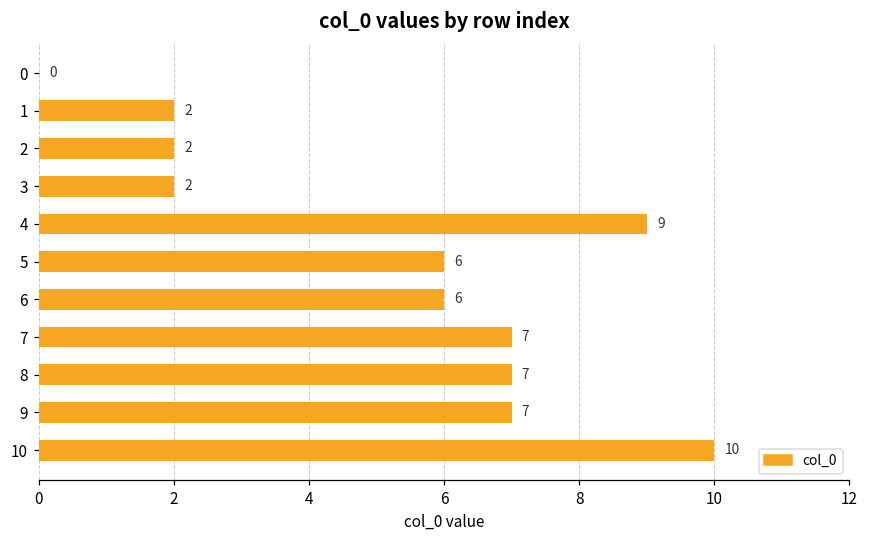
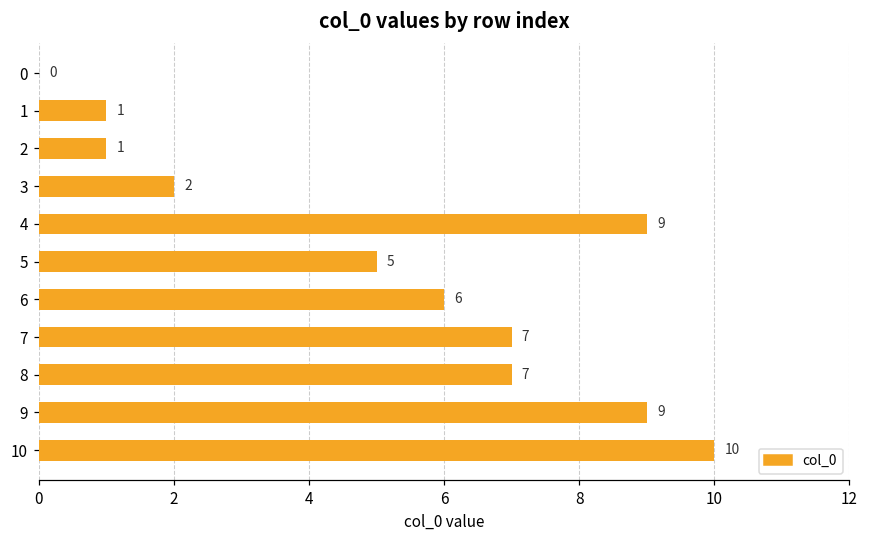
1: 2 -> 1
2: 2 -> 1
5: 6 -> 5
9: 7 -> 9
